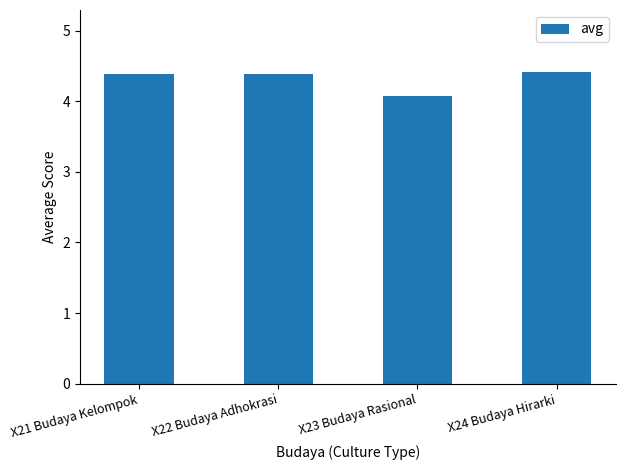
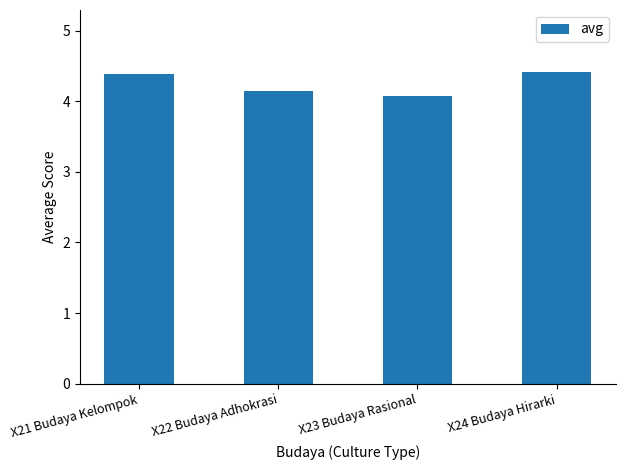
X22 Budaya Adhokrasi: 4.4 -> 4.2
